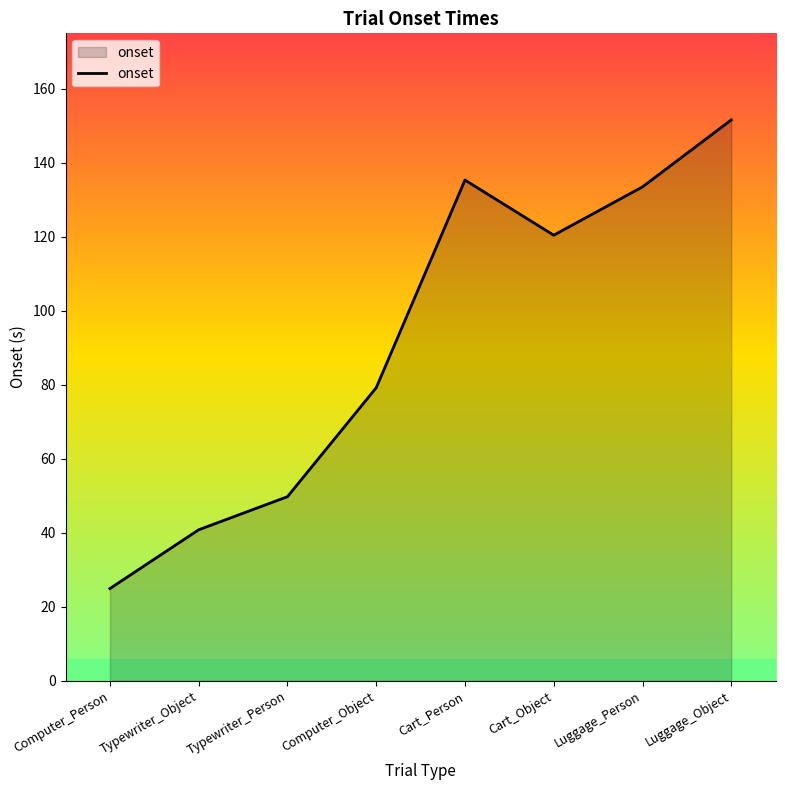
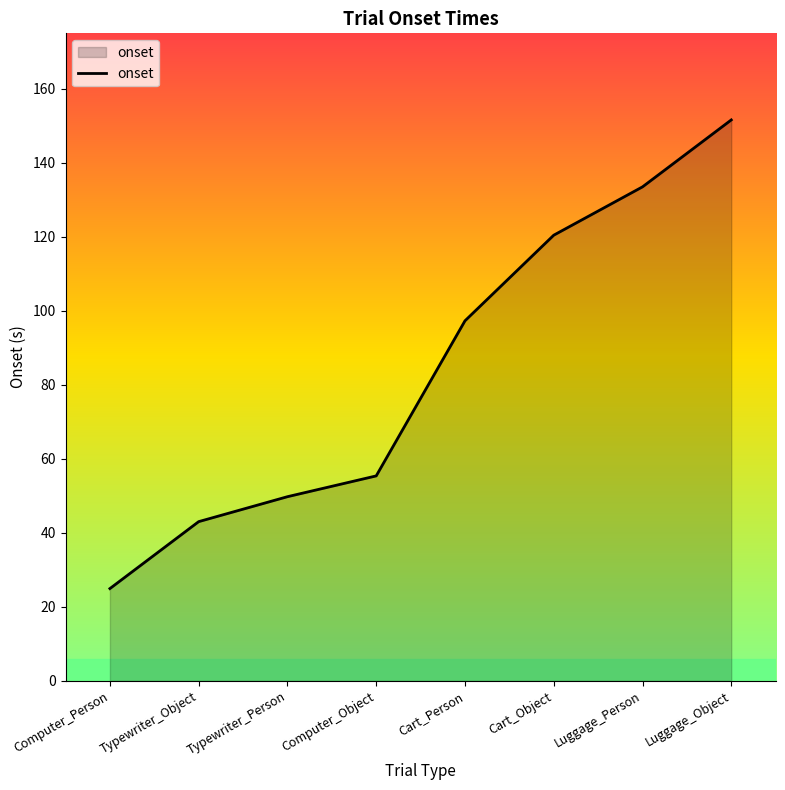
Typewriter_Object: 41 -> 43
Computer_Object: 79 -> 55
Cart_Person: 135 -> 97
